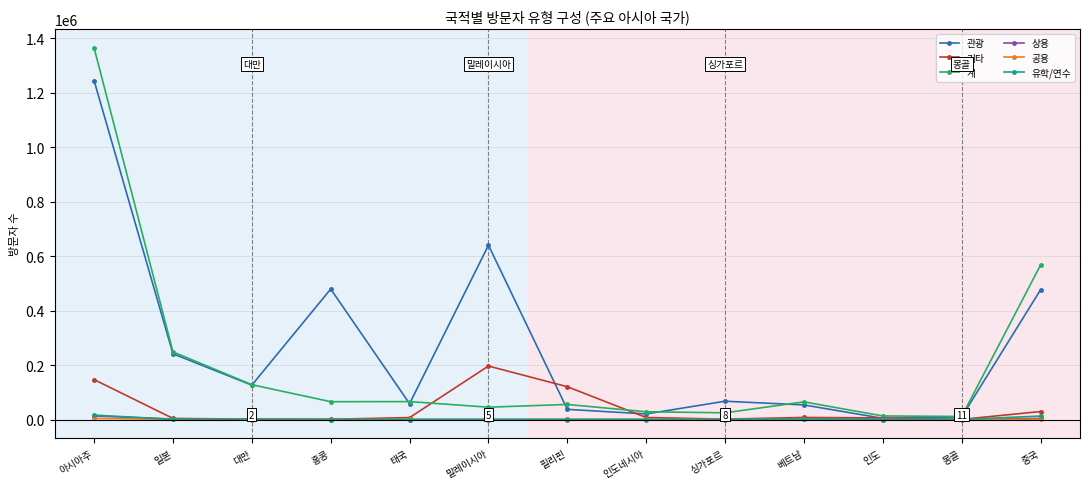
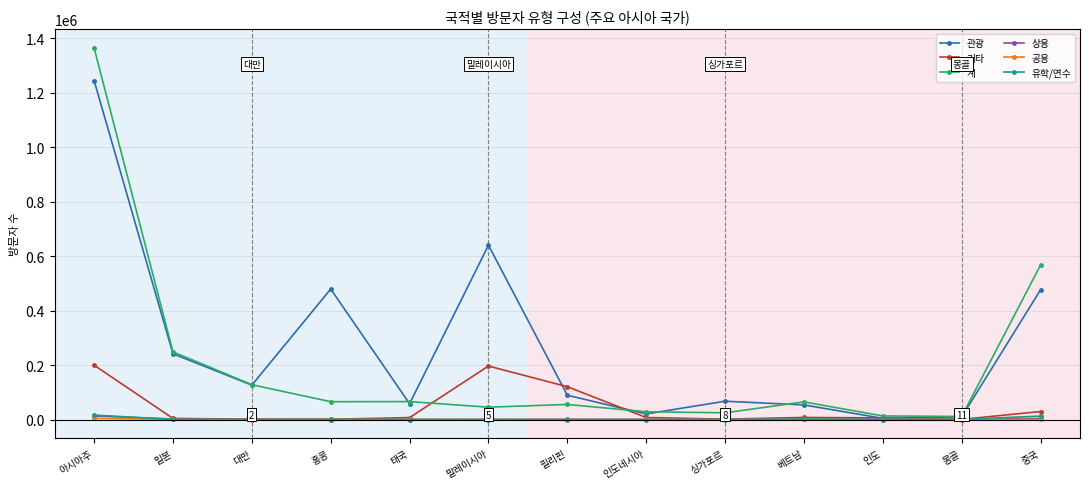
기타, 아시아주: 150000 -> 200000
관광, 필리핀: 40000 -> 90000
